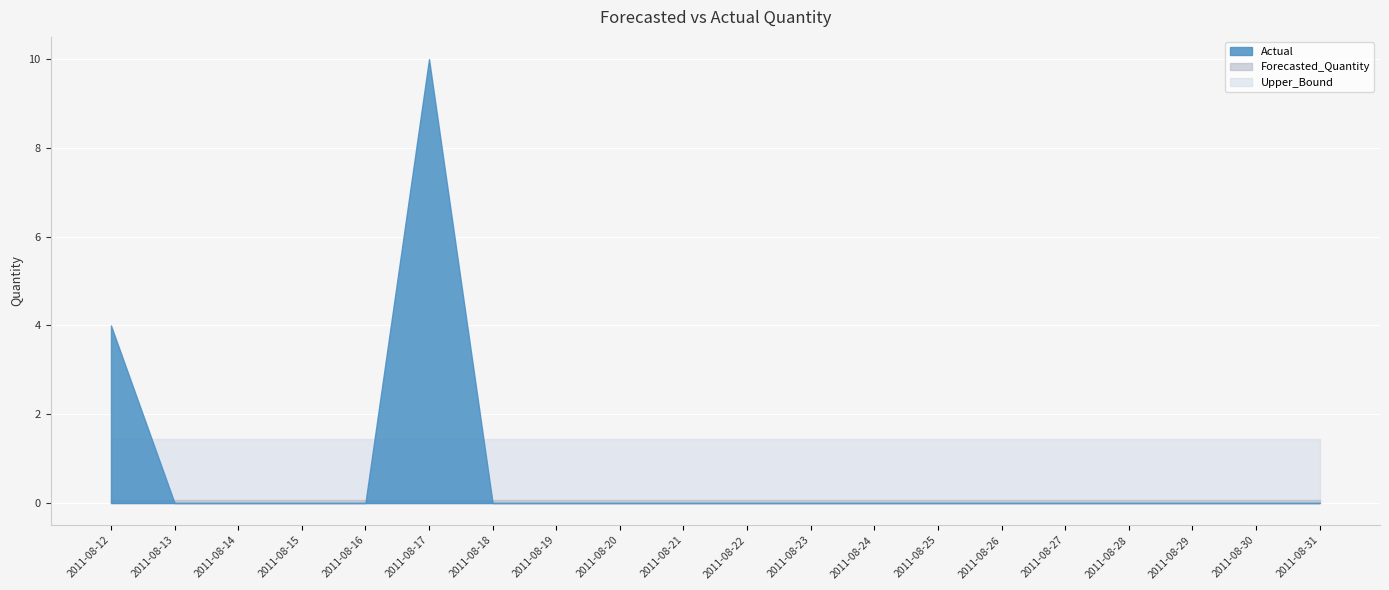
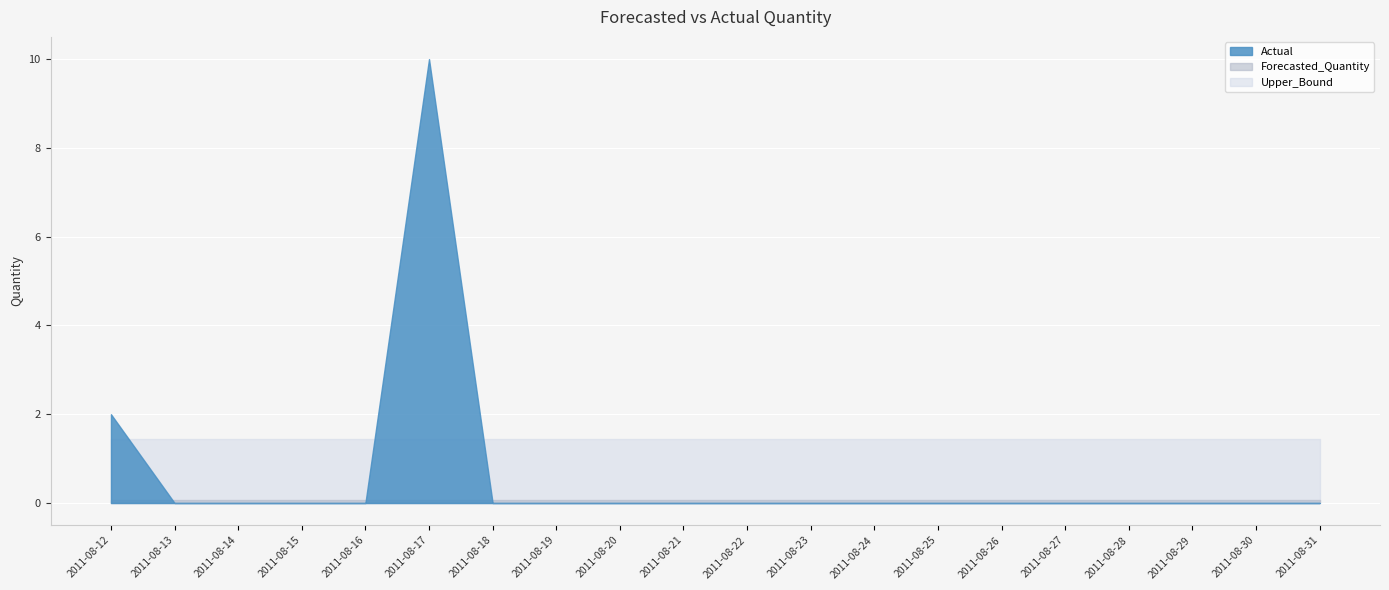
Actual, 2011-08-12: 4 -> 2
